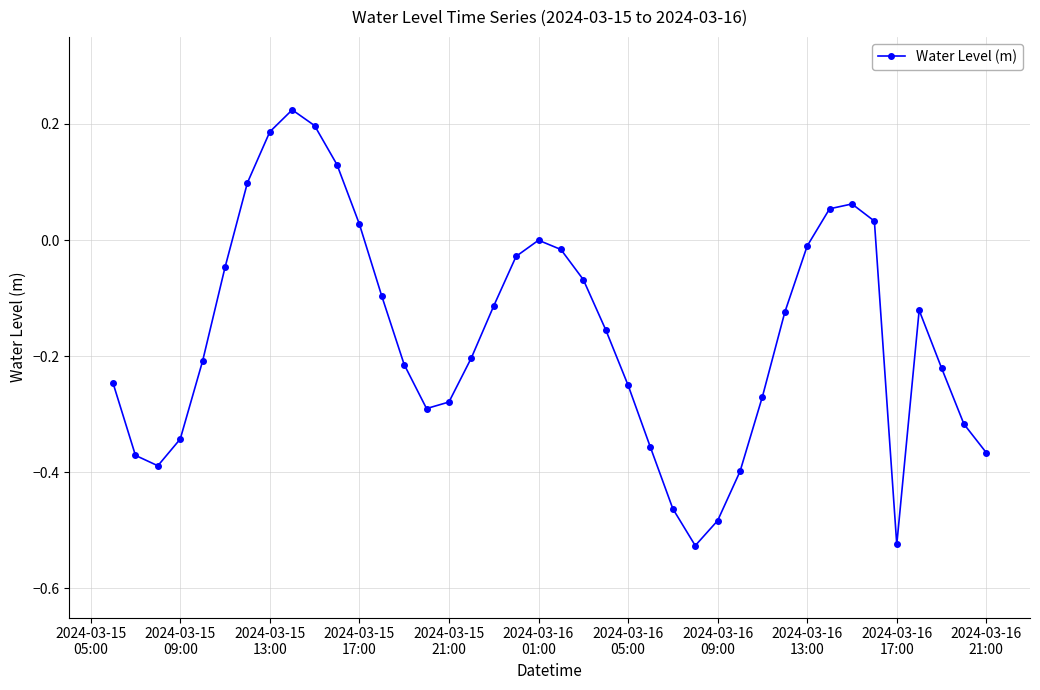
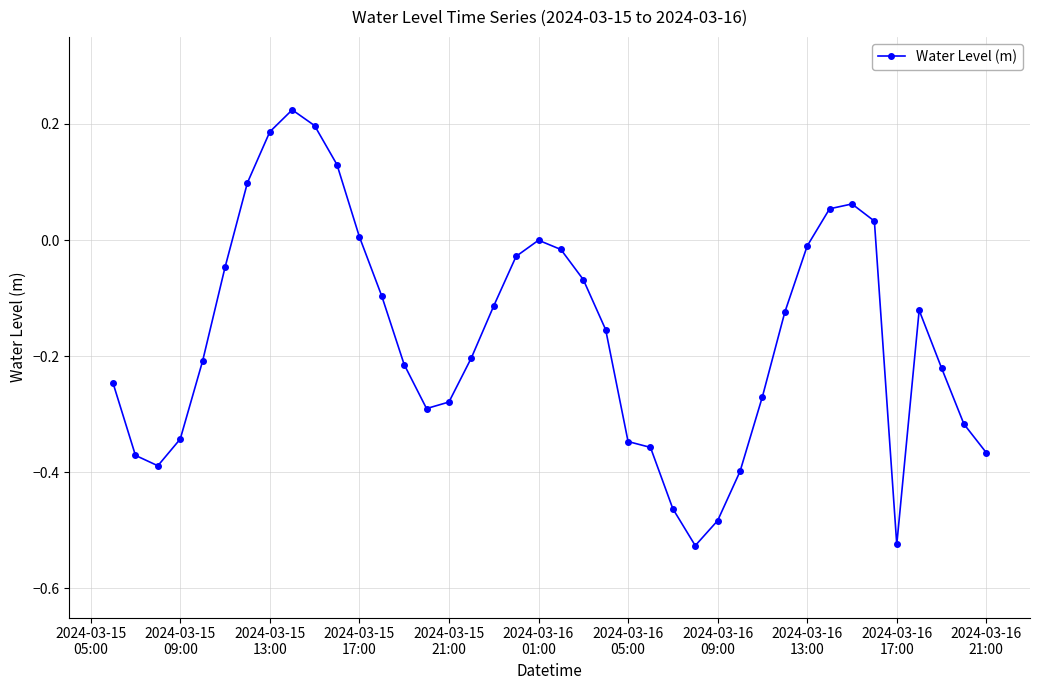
2024-03-15 17:00: 0.03 -> 0.01
2024-03-16 05:00: -0.25 -> -0.35
